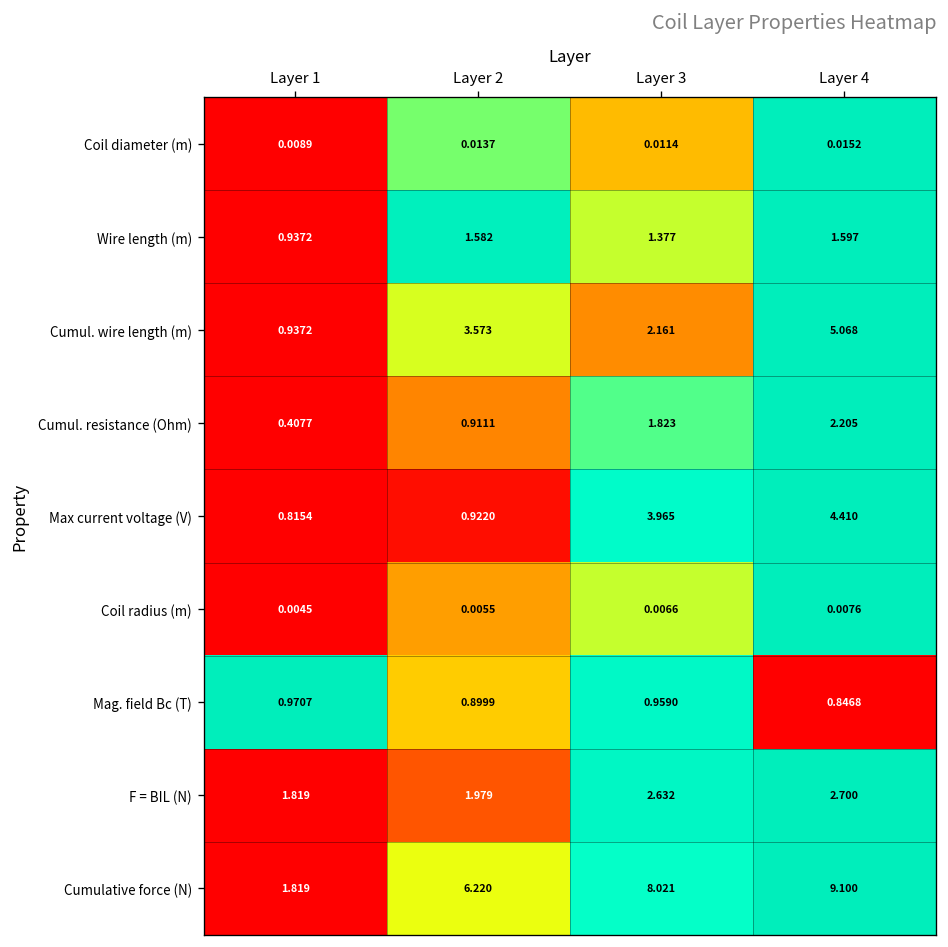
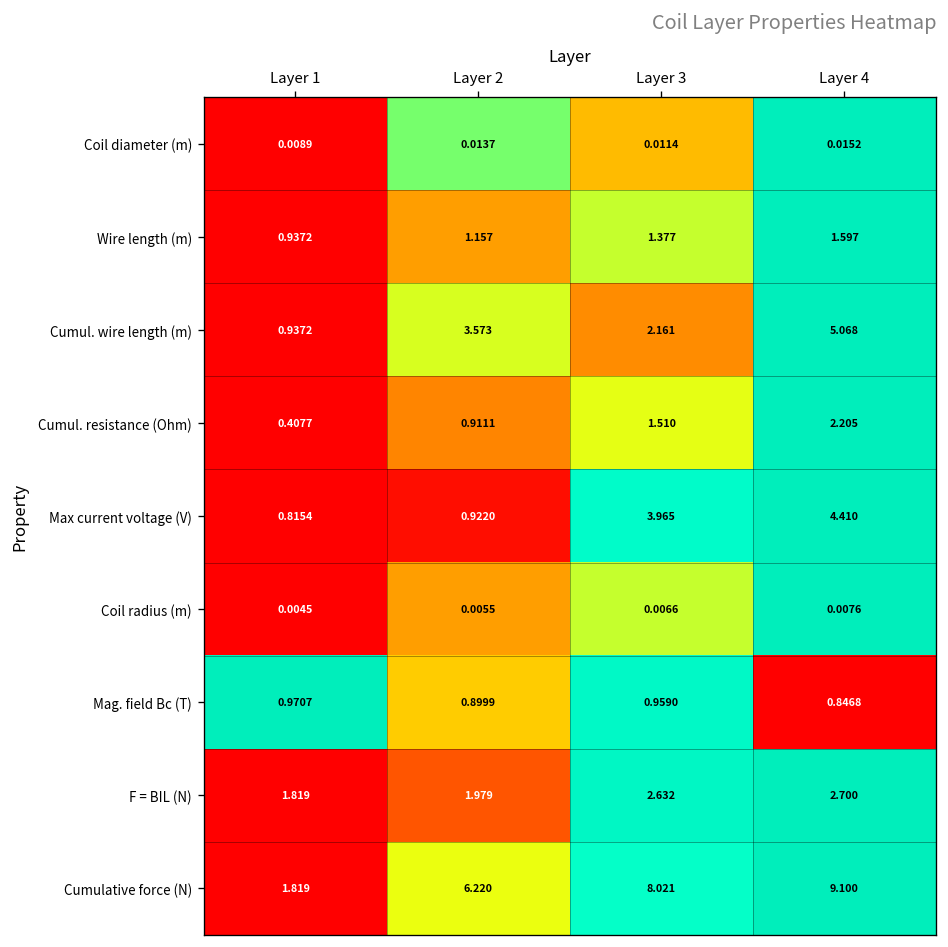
Wire length (m), Layer 2: 1.582 -> 1.157
Cumul. resistance (Ohm), Layer 3: 1.823 -> 1.510
